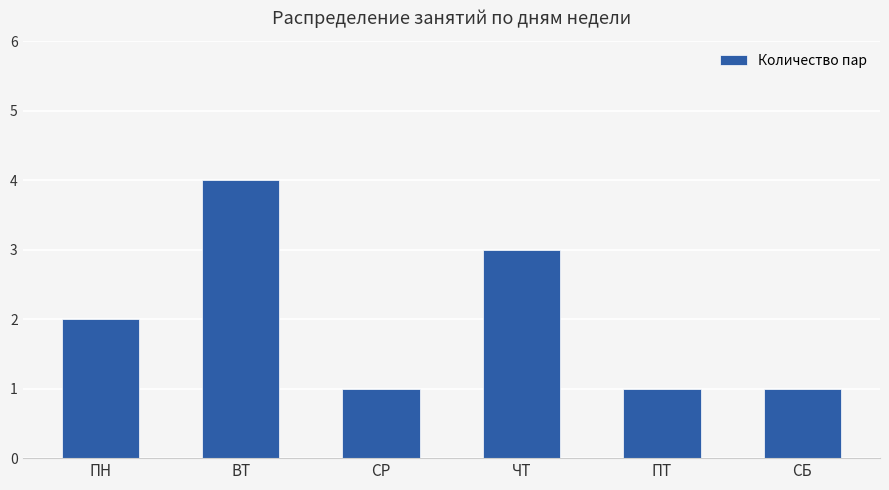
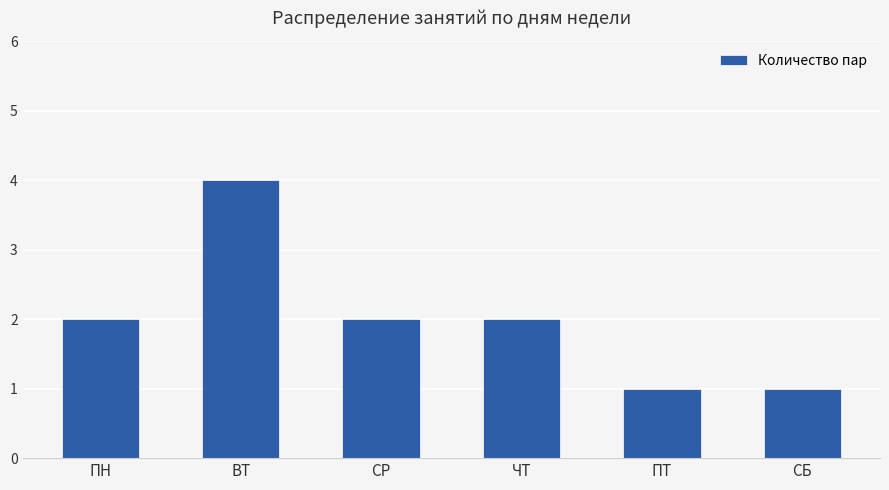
СР: 1 -> 2
ЧТ: 3 -> 2
